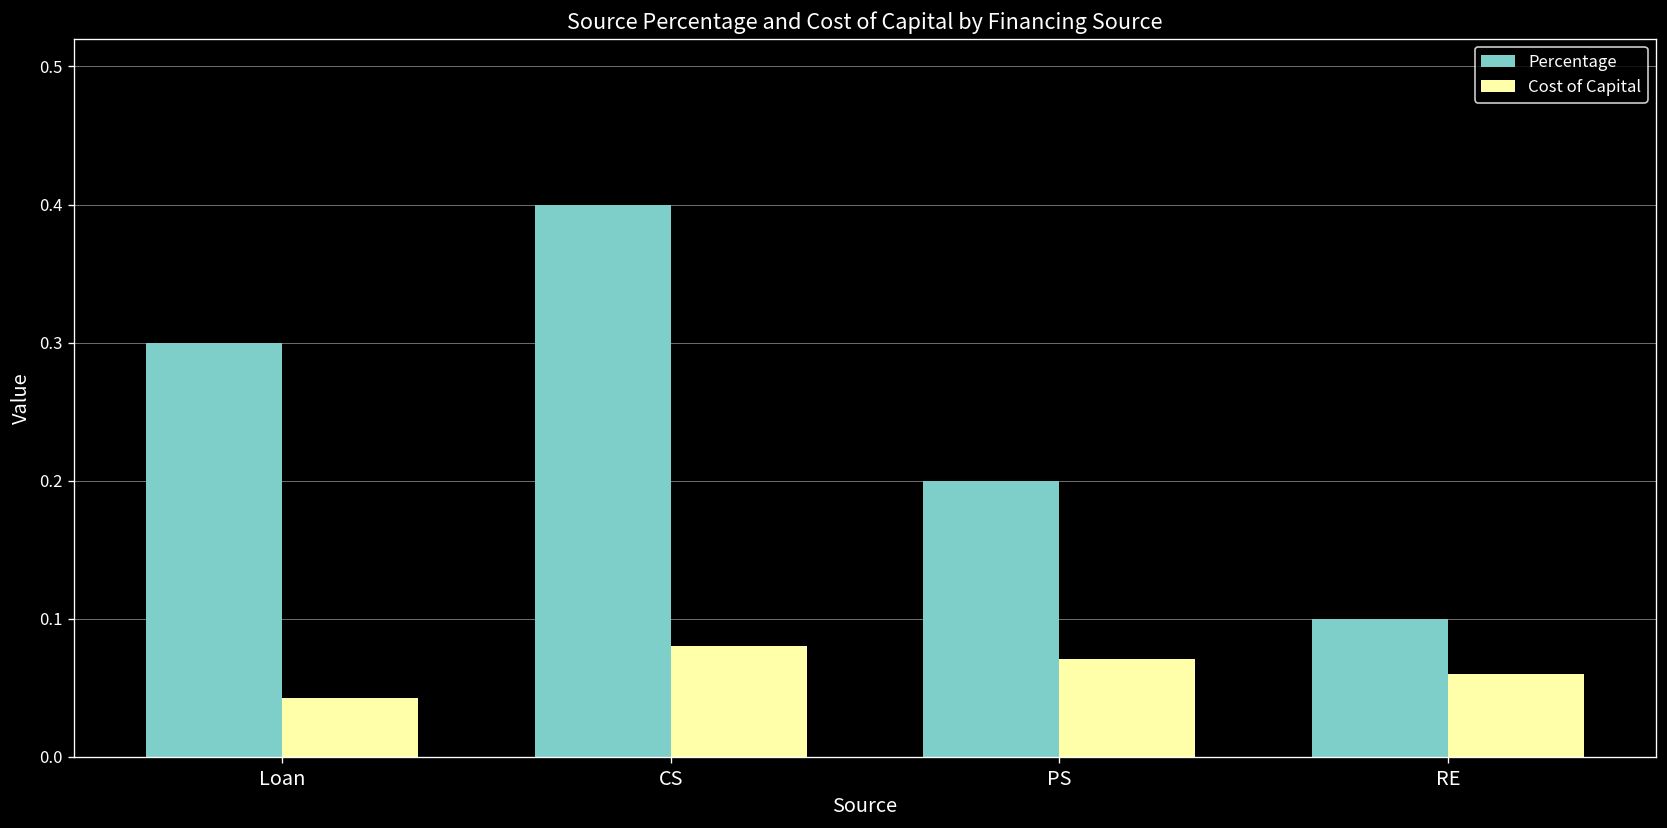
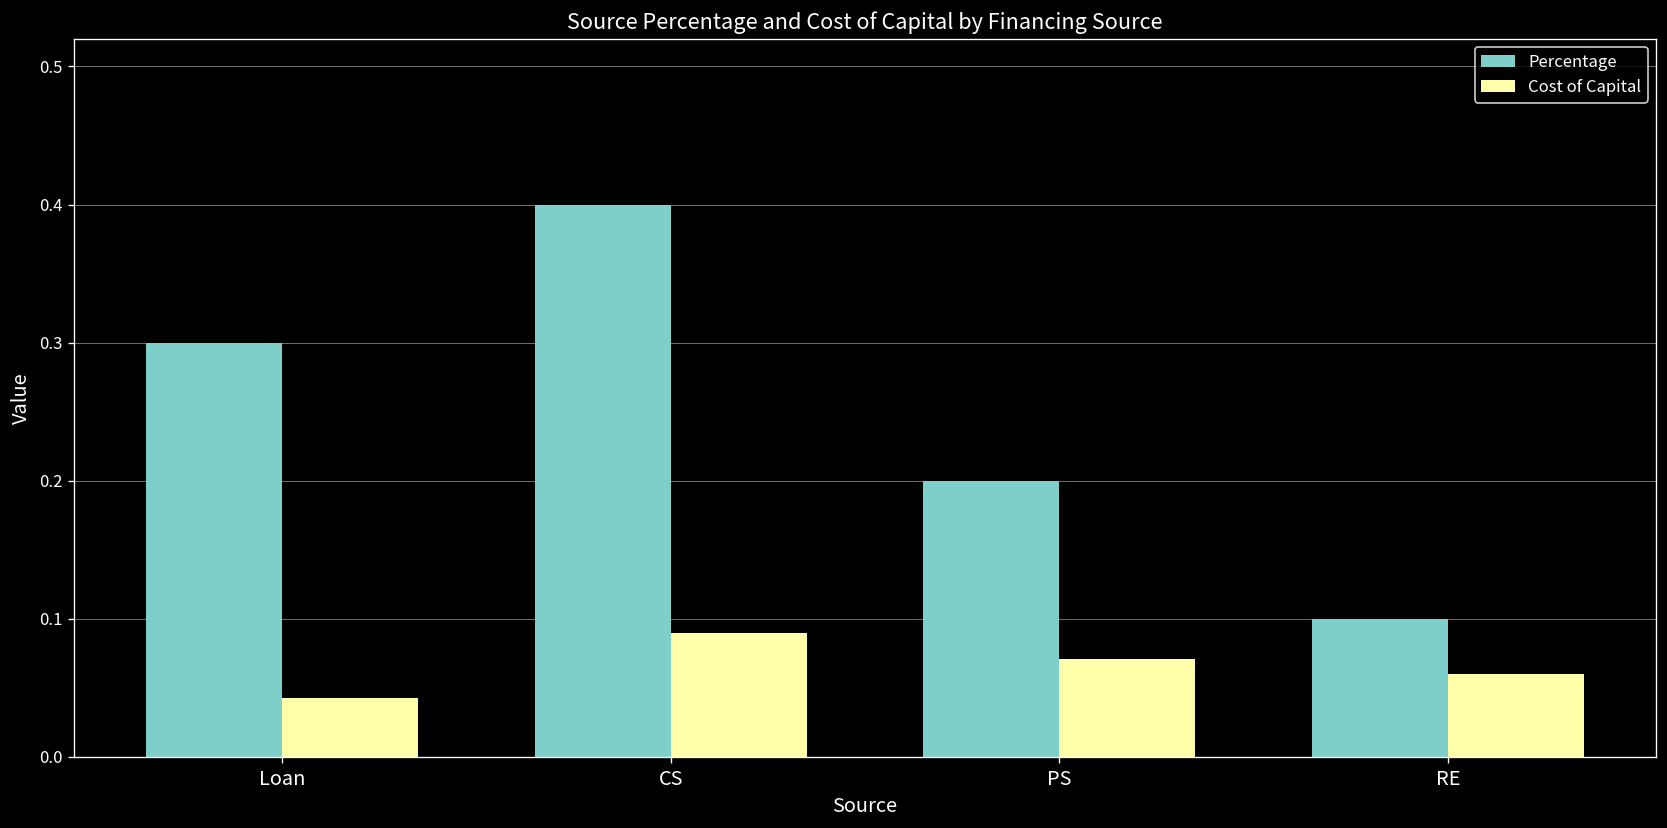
Cost of Capital, CS: 0.08 -> 0.09
